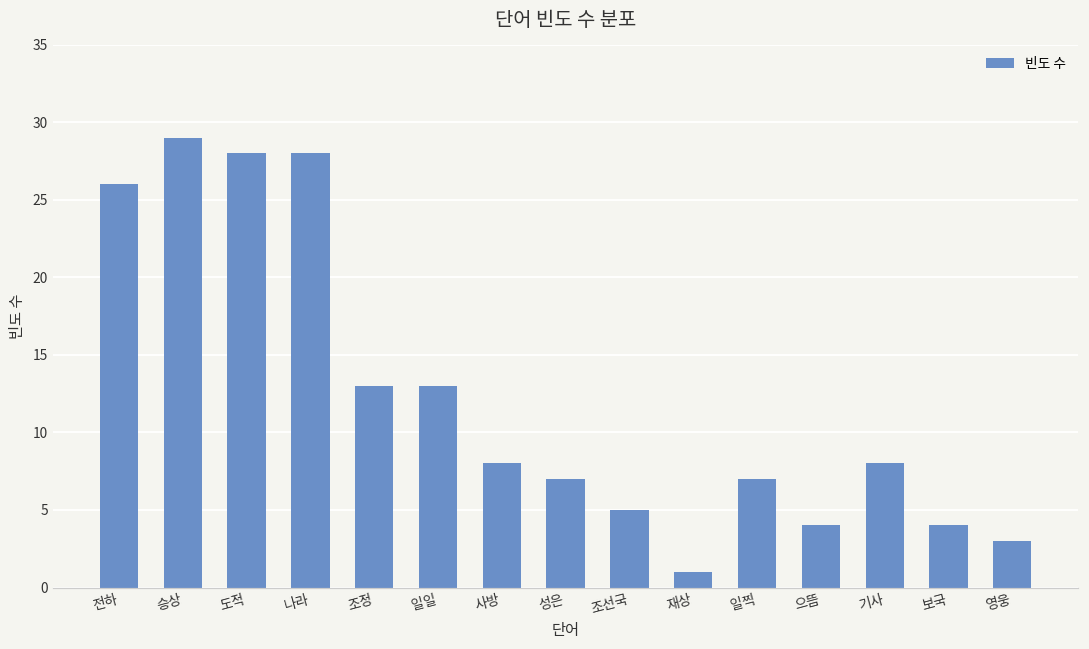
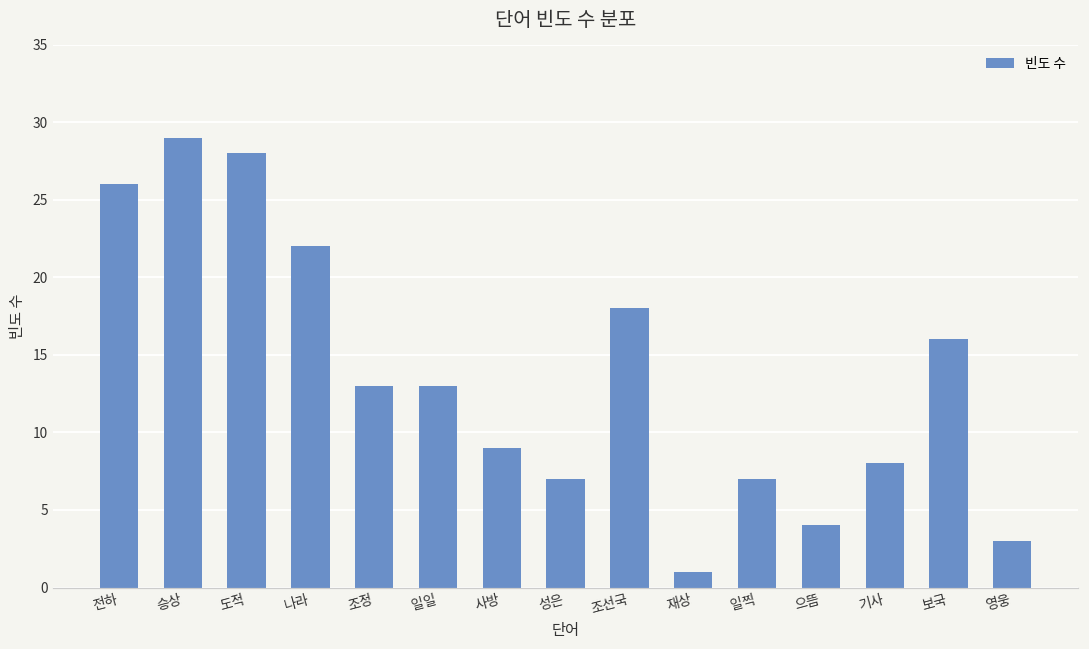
나라: 28 -> 22
사방: 8 -> 9
조선국: 5 -> 18
보국: 4 -> 16
